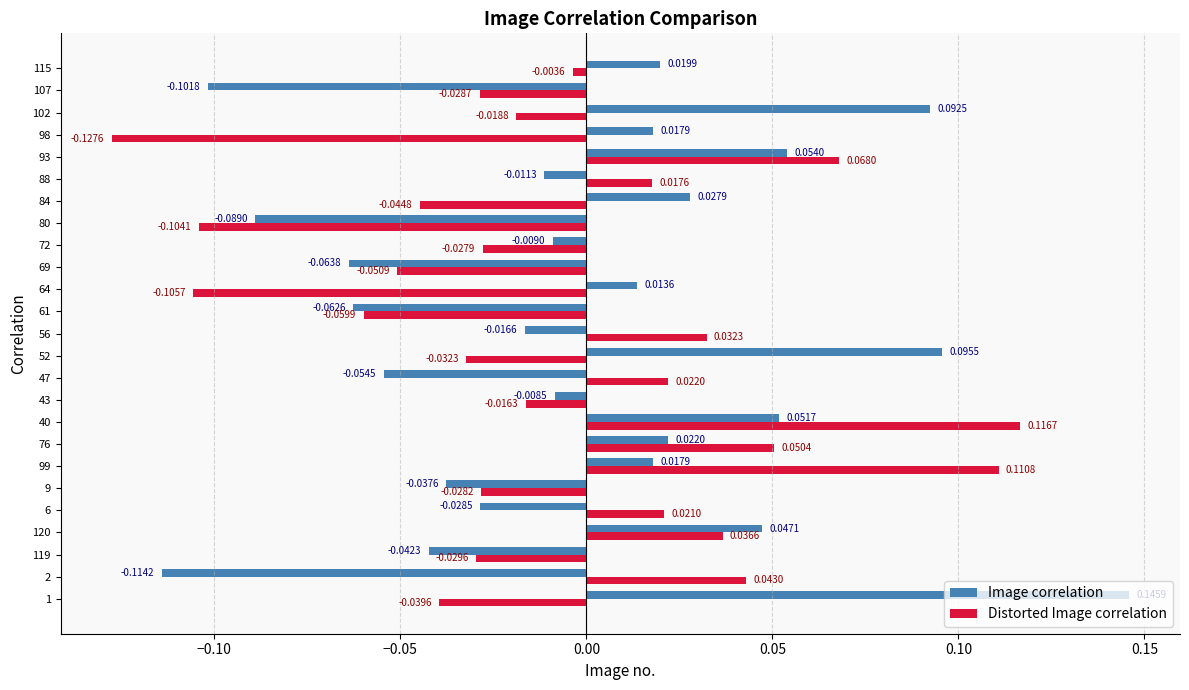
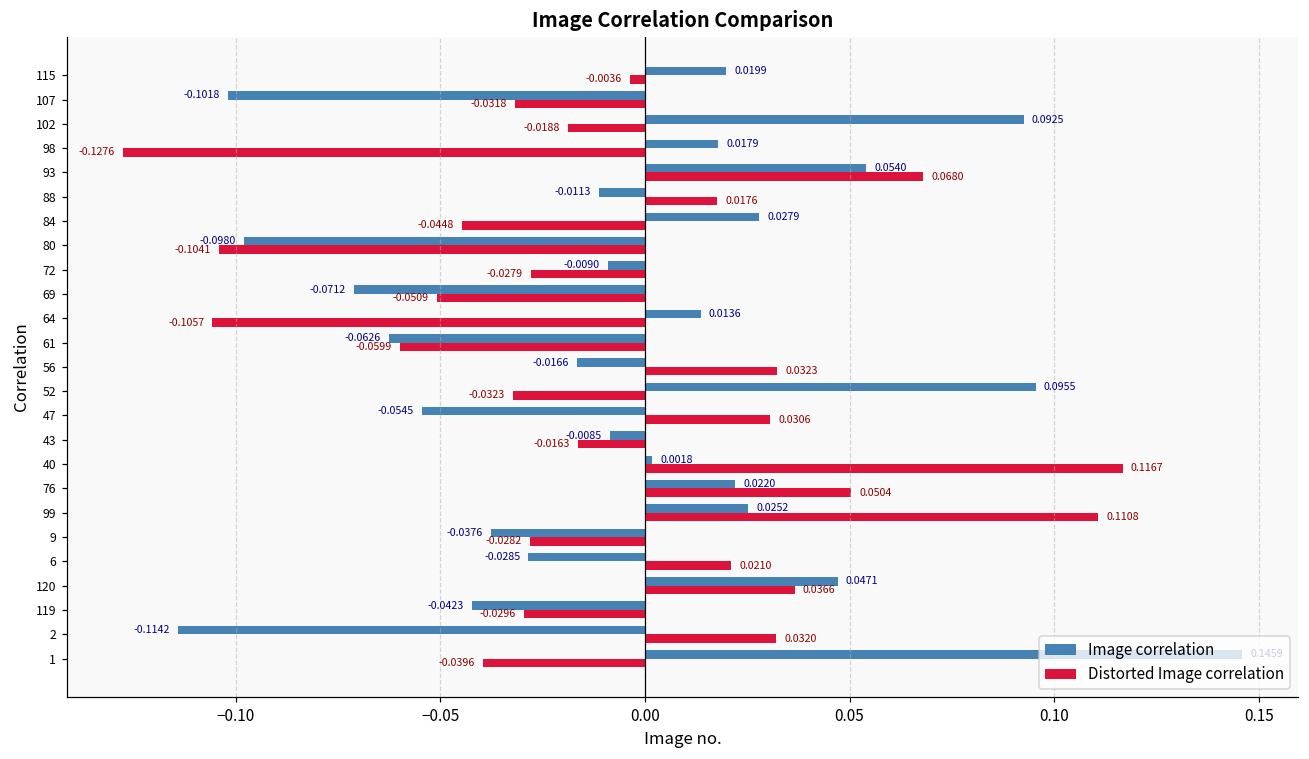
Distorted Image correlation, 107: -0.0287 -> -0.0318
Image correlation, 80: -0.0890 -> -0.0980
Image correlation, 69: -0.0638 -> -0.0712
Distorted Image correlation, 47: 0.0220 -> 0.0306
Image correlation, 40: 0.0517 -> 0.0018
Image correlation, 99: 0.0179 -> 0.0252
Distorted Image correlation, 2: 0.0430 -> 0.0320
